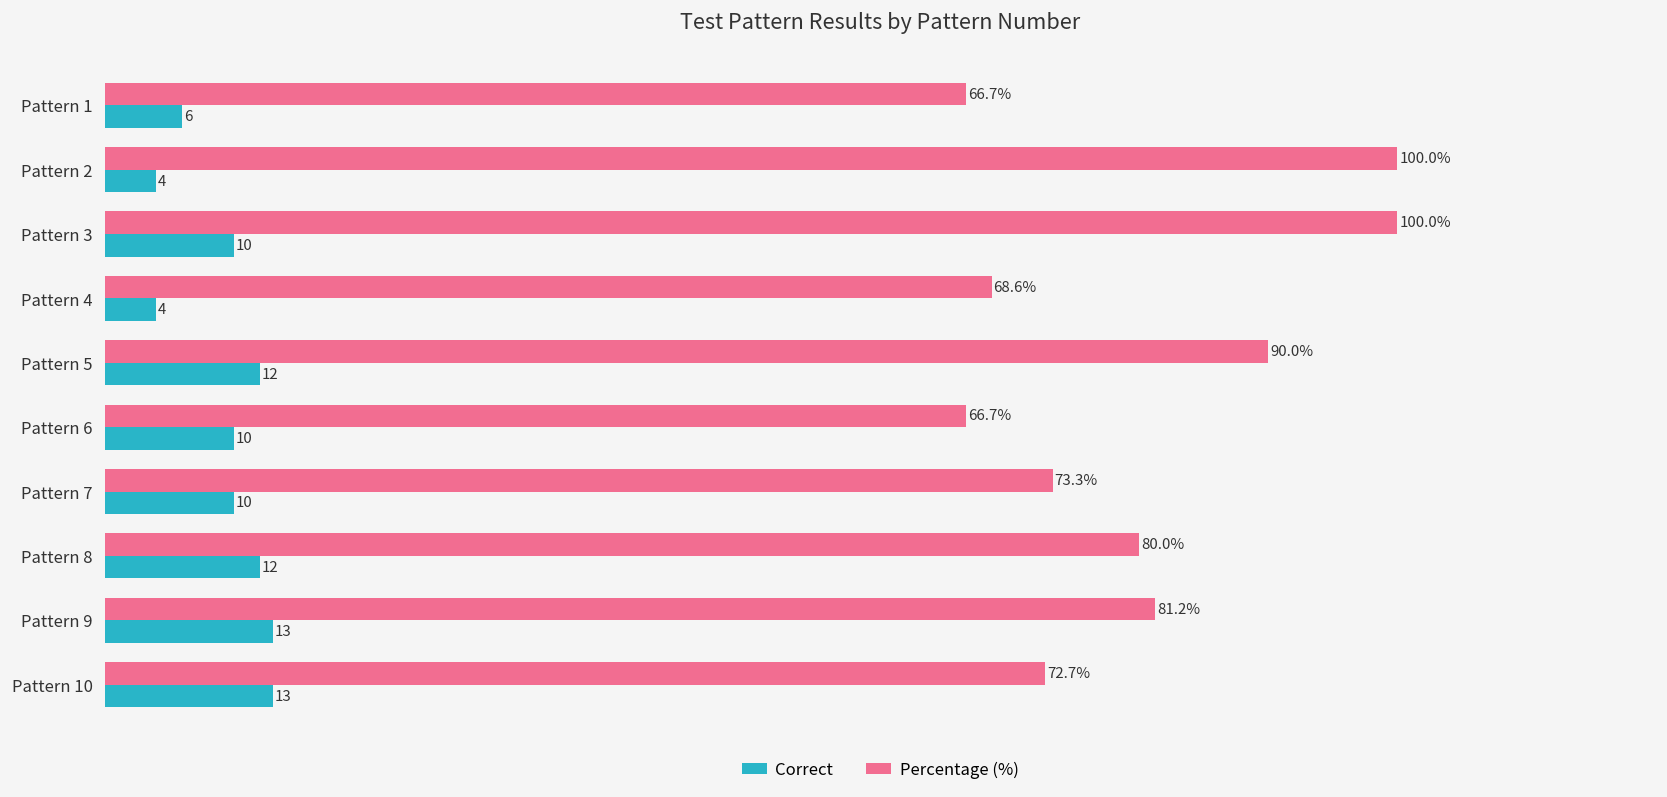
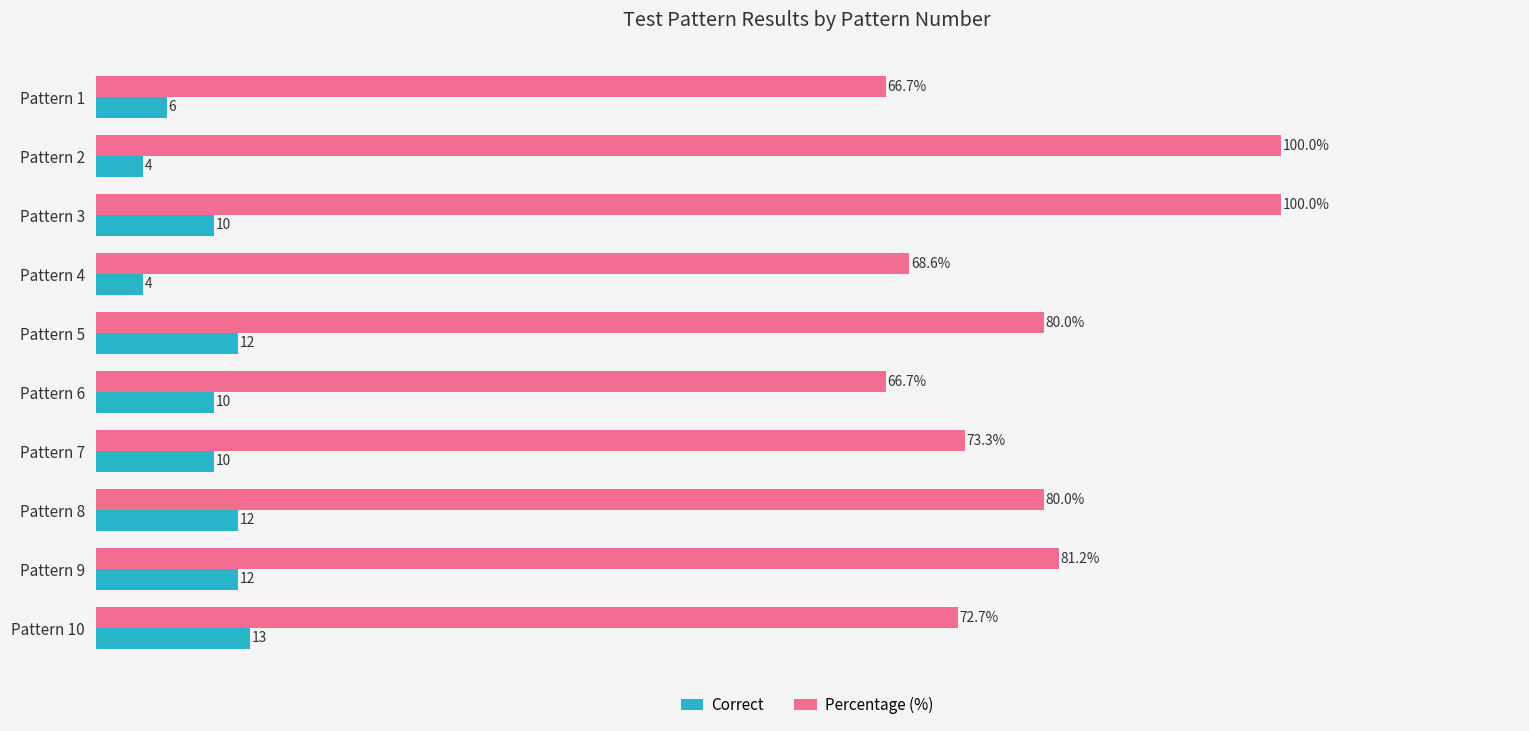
Percentage (%), Pattern 5: 90.0% -> 80.0%
Correct, Pattern 9: 13 -> 12
